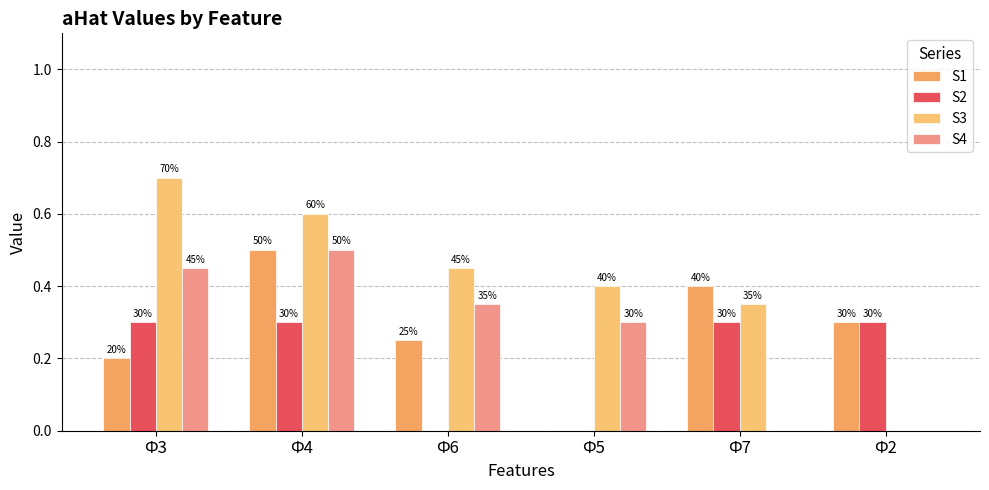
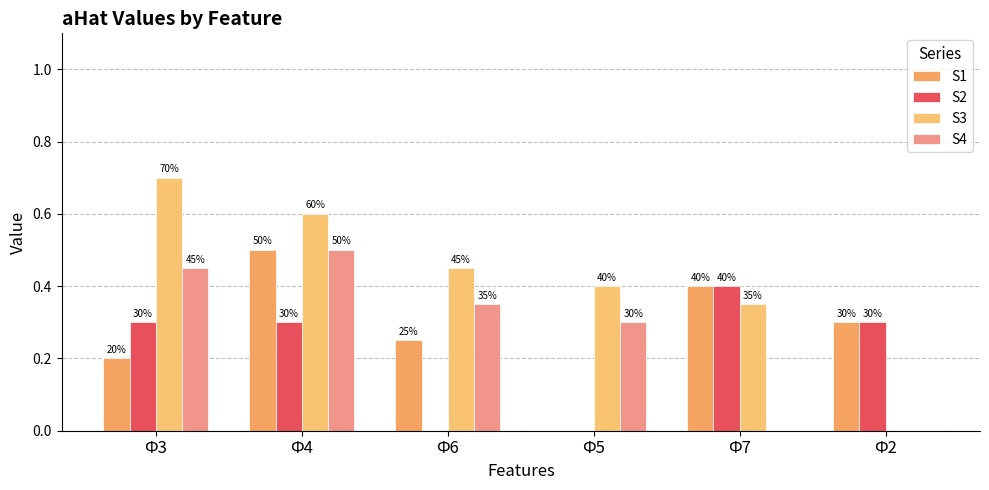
S2, Ф7: 30% -> 40%
